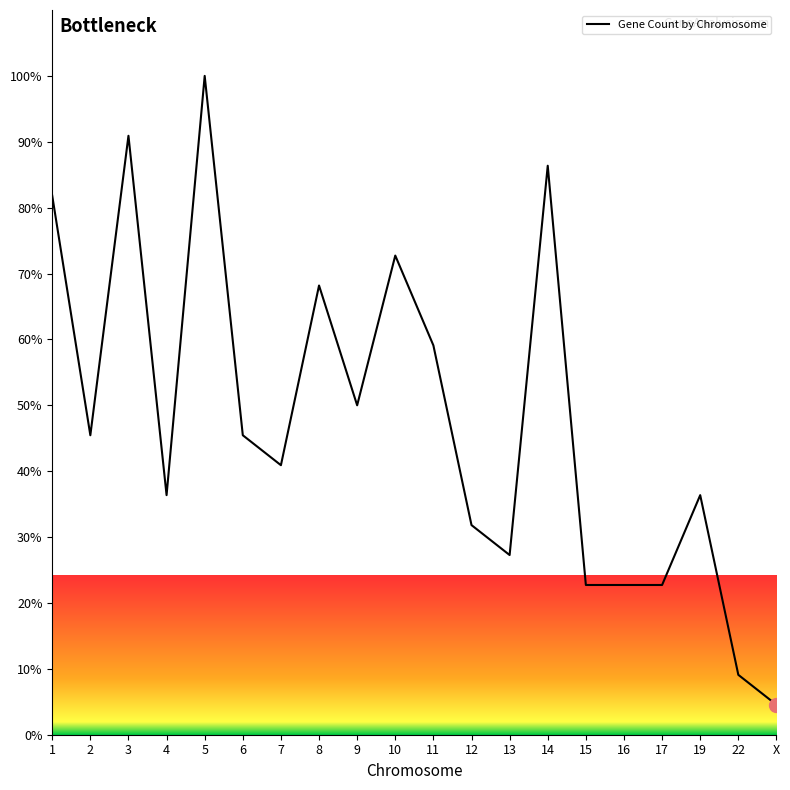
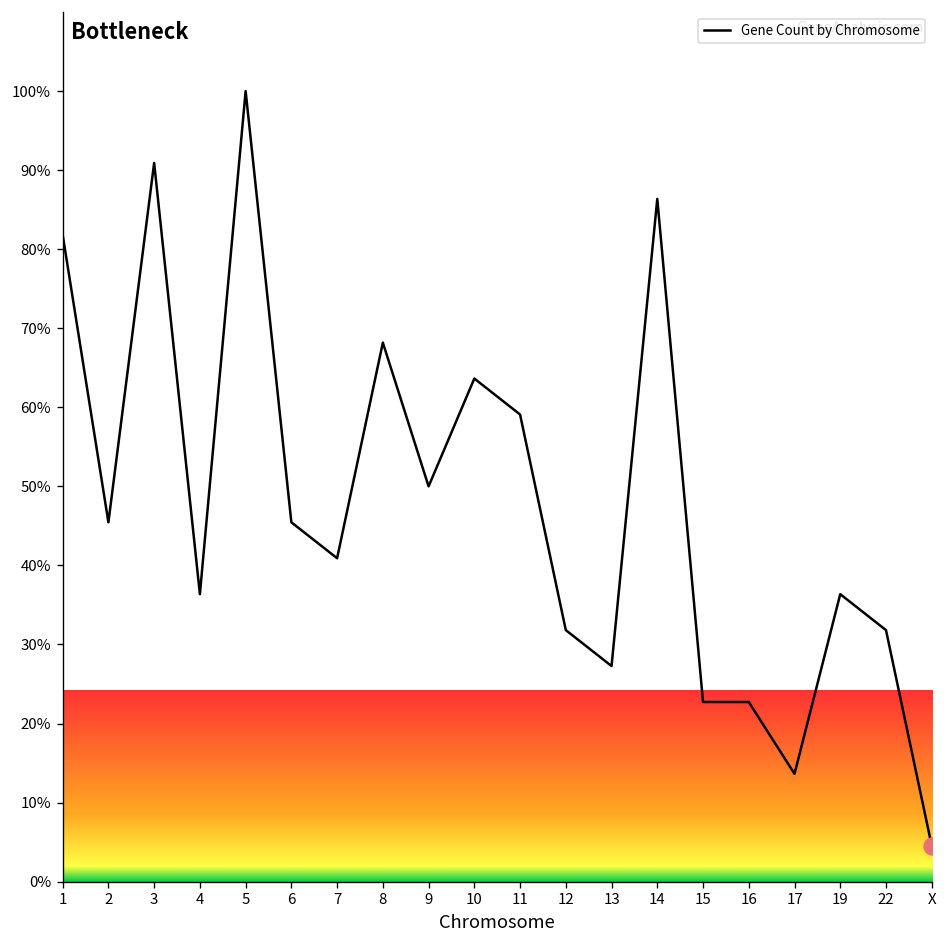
Gene Count by Chromosome, 10: 73% -> 64%
Gene Count by Chromosome, 17: 23% -> 14%
Gene Count by Chromosome, 22: 9% -> 32%
